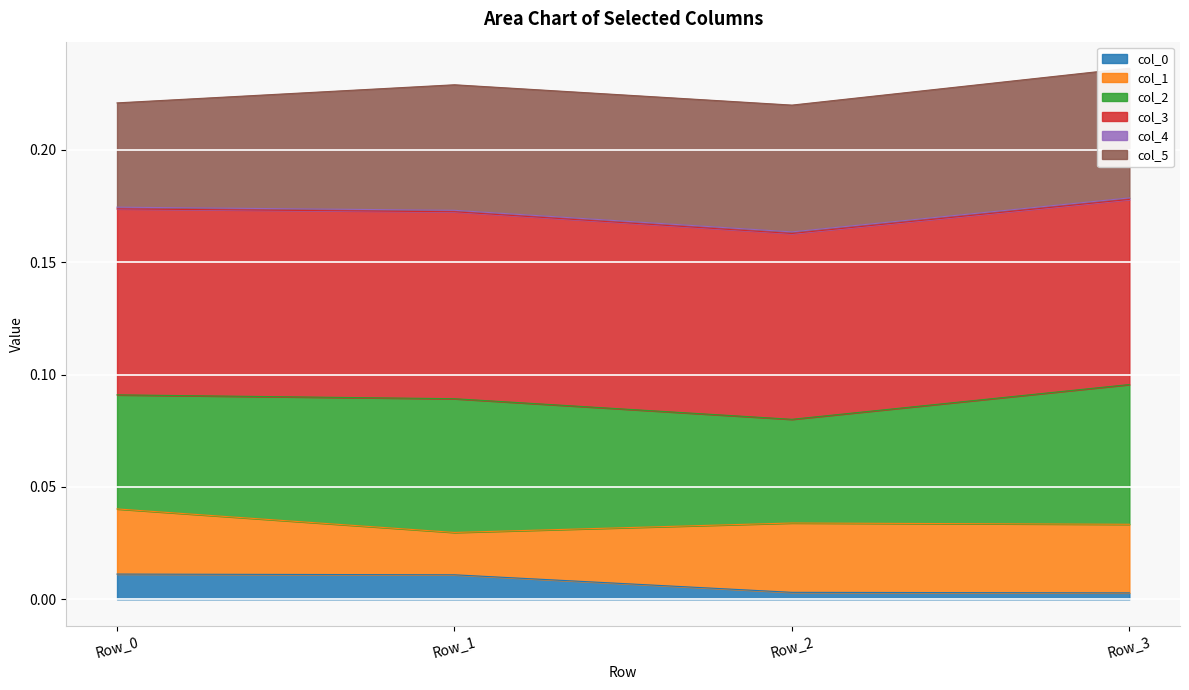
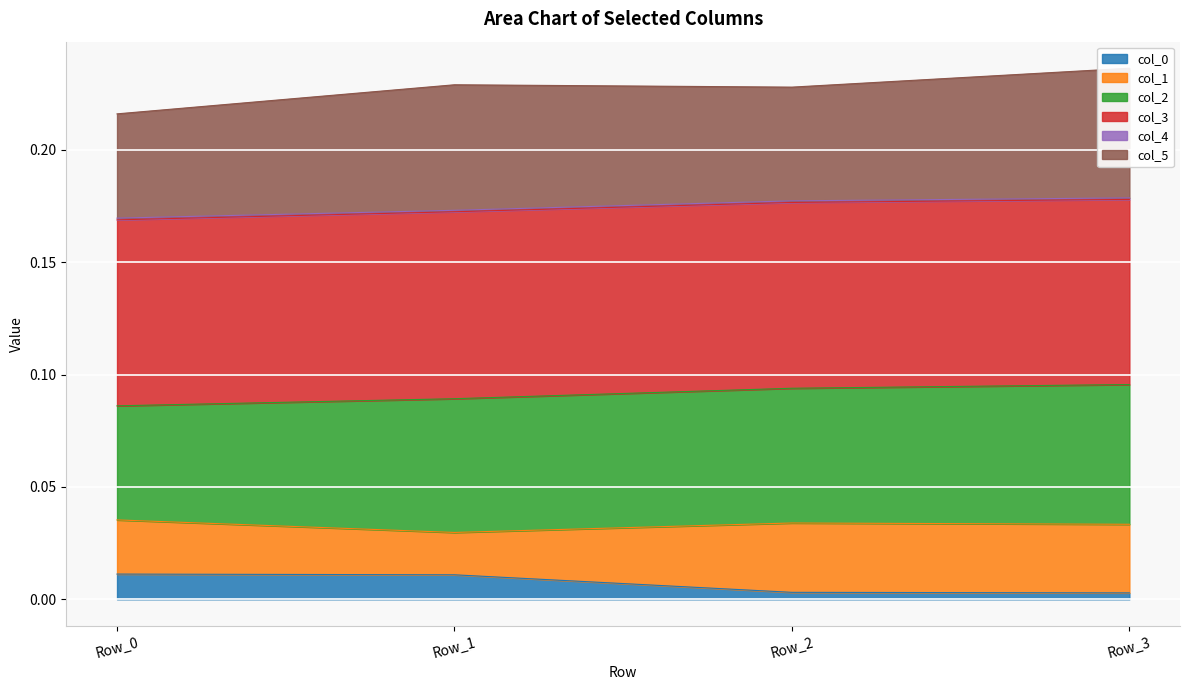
col_1, Row_0: 0.029 -> 0.024
col_2, Row_2: 0.046 -> 0.060
col_5, Row_2: 0.056 -> 0.051
